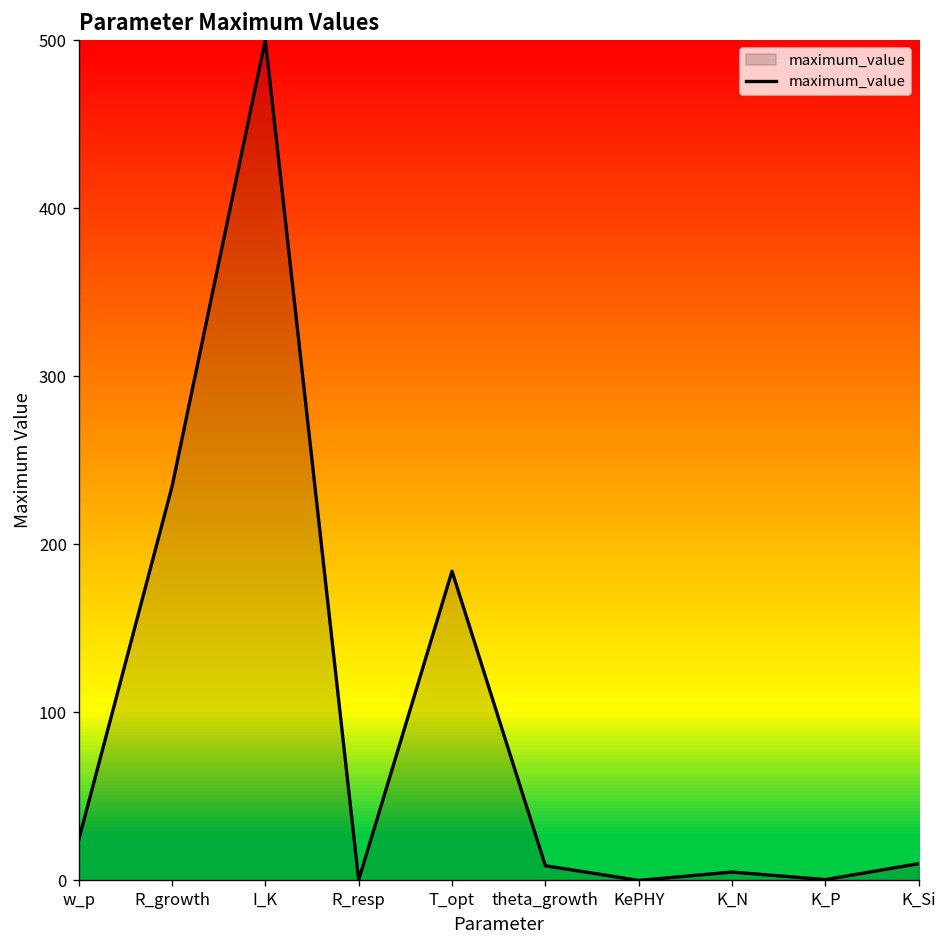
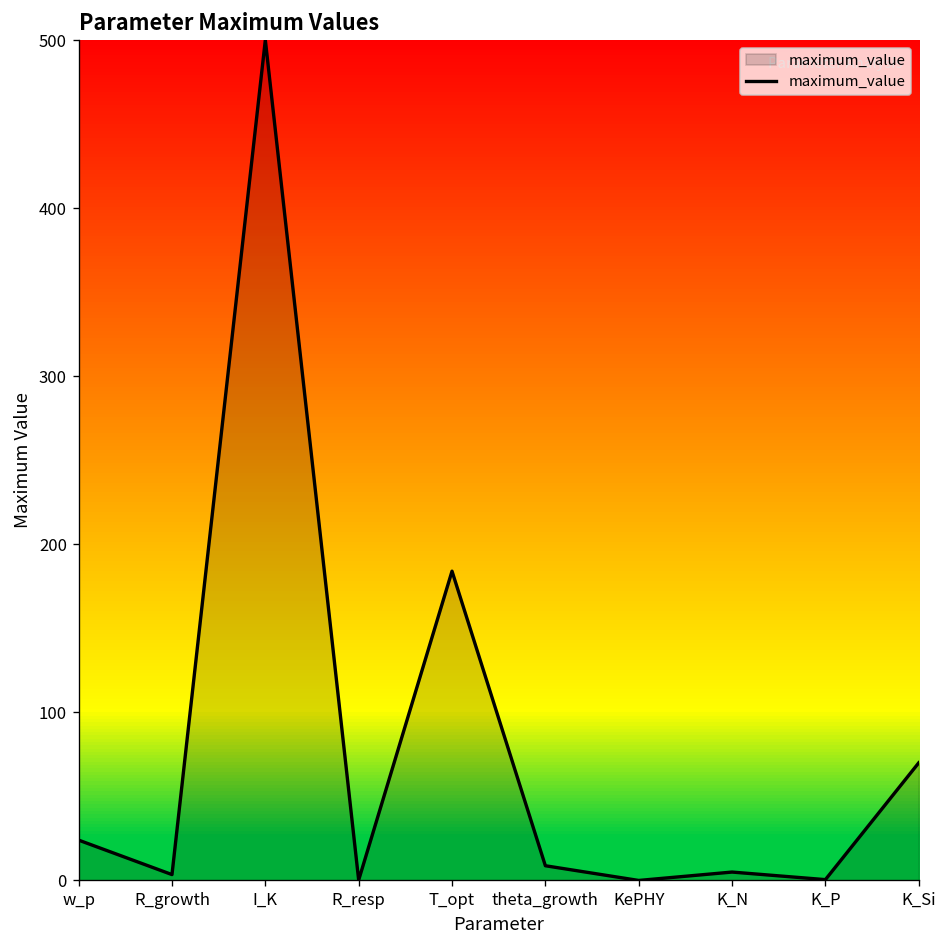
R_growth: 234 -> 4
K_Si: 10 -> 70
